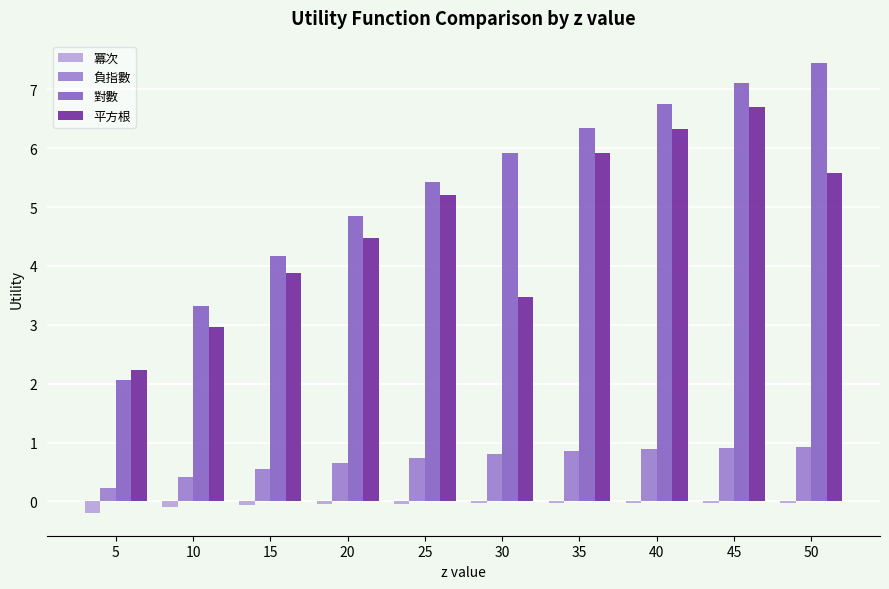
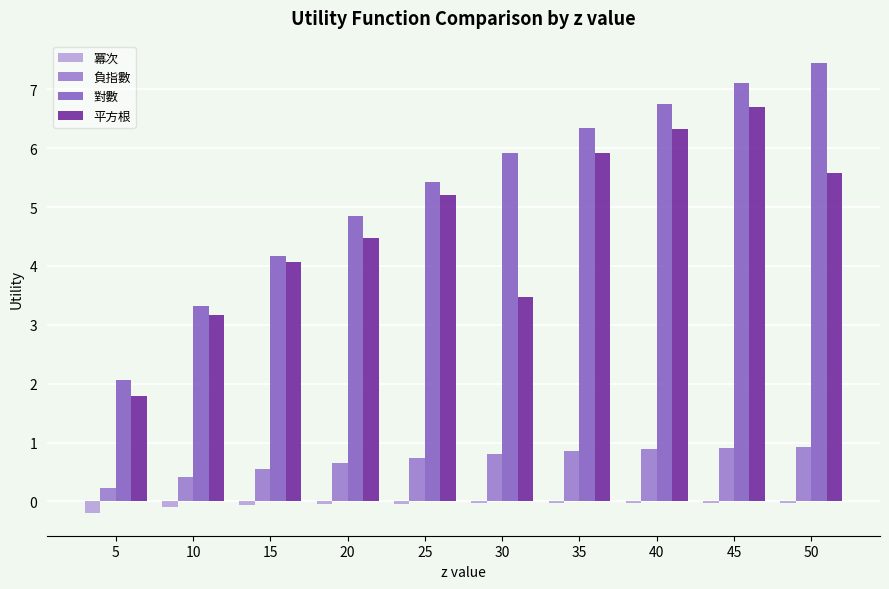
平方根, 5: 2.2 -> 1.8
平方根, 10: 3.0 -> 3.2
平方根, 15: 3.9 -> 4.1
